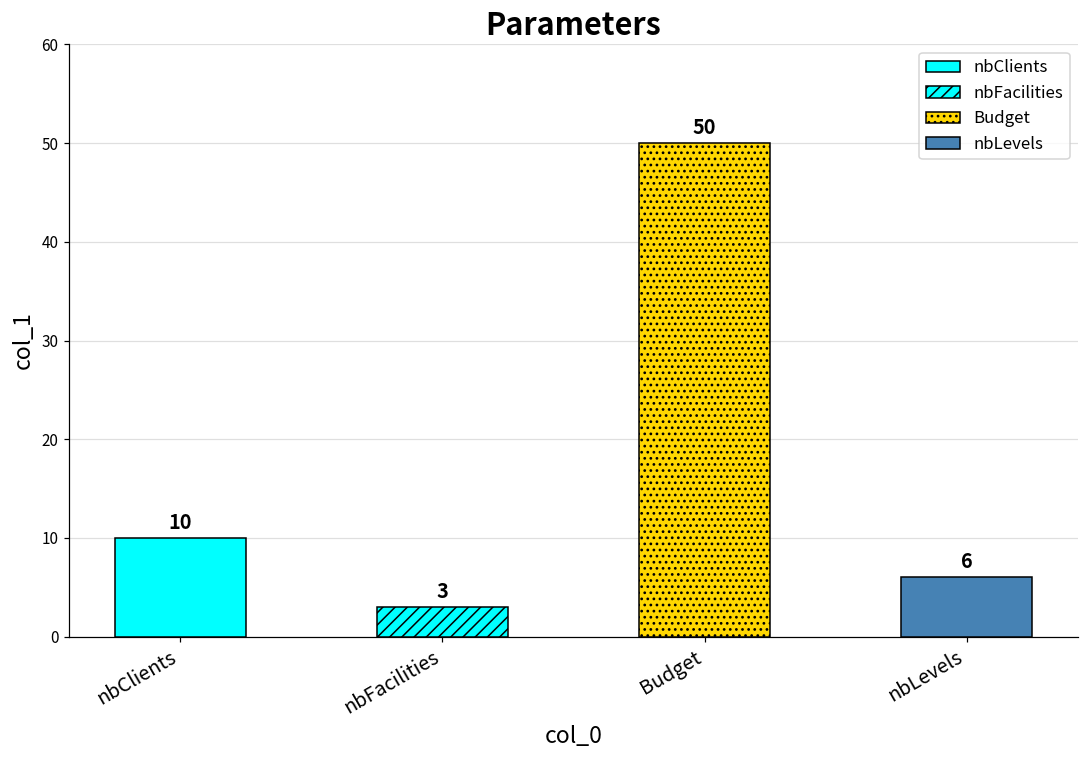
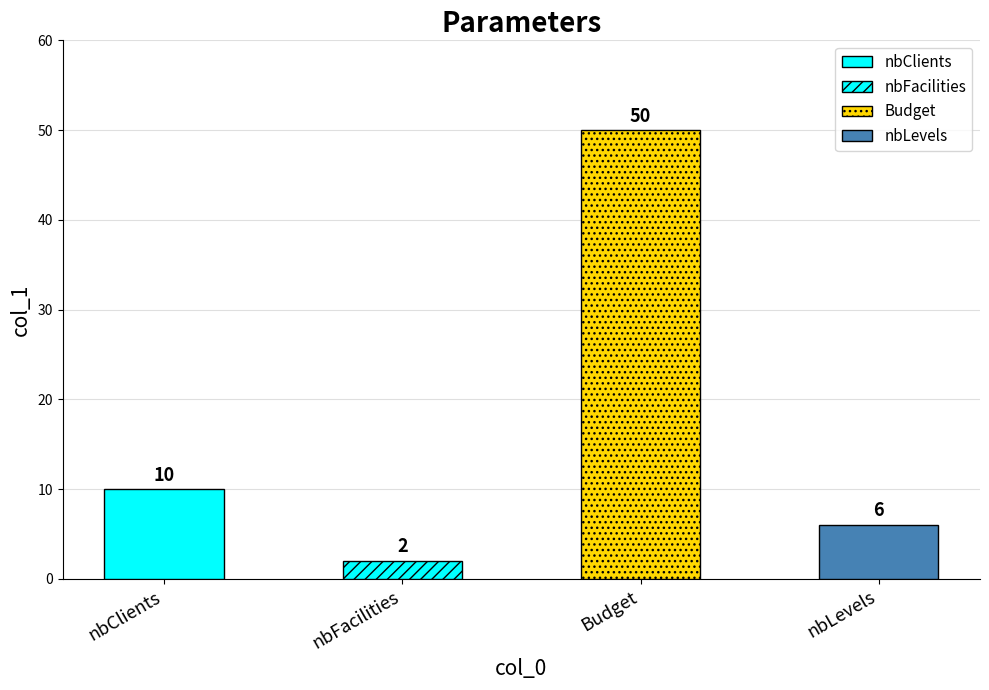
nbFacilities: 3 -> 2
